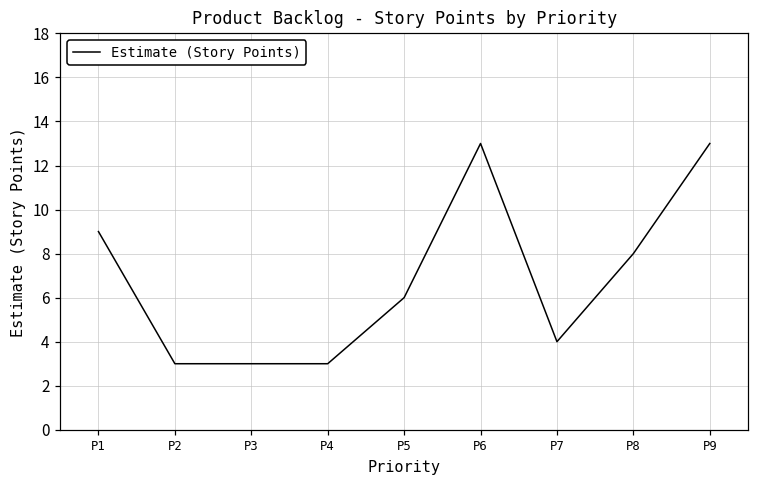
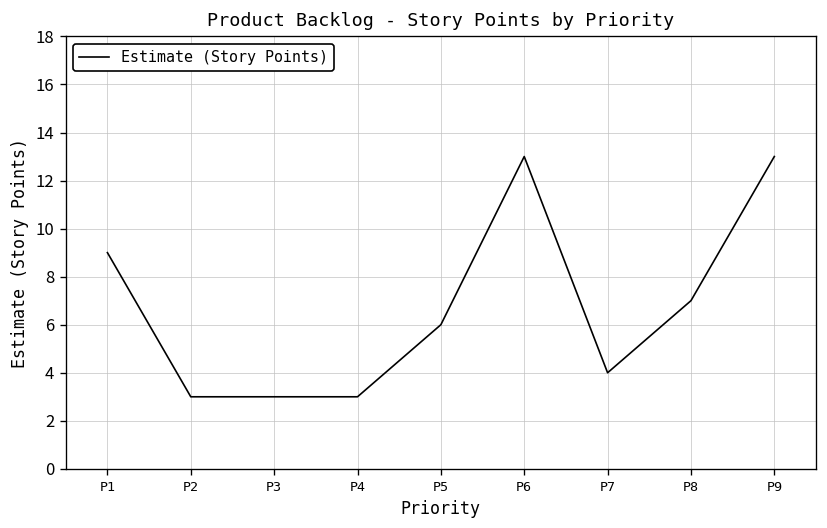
P8: 8 -> 7
